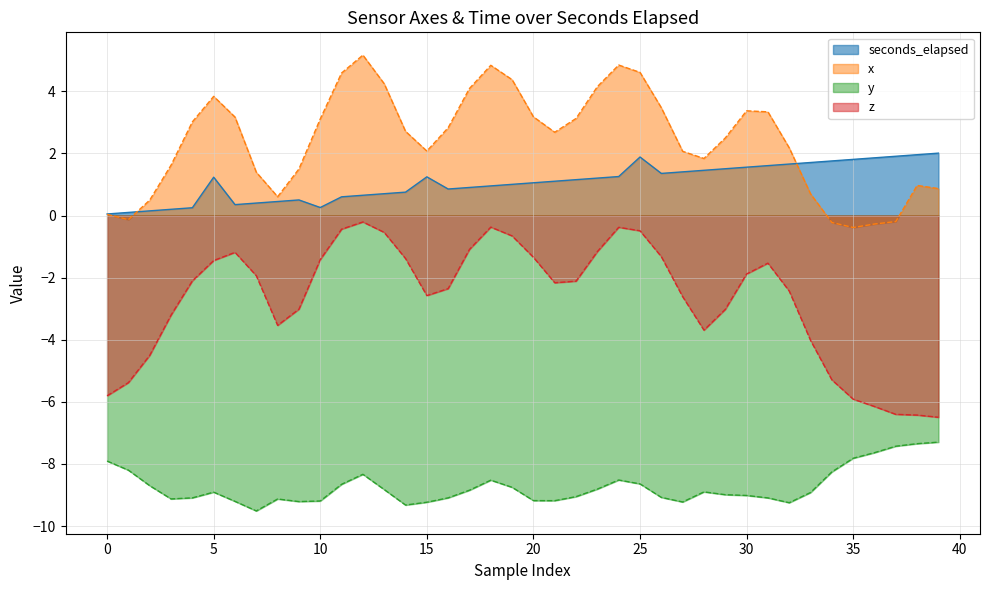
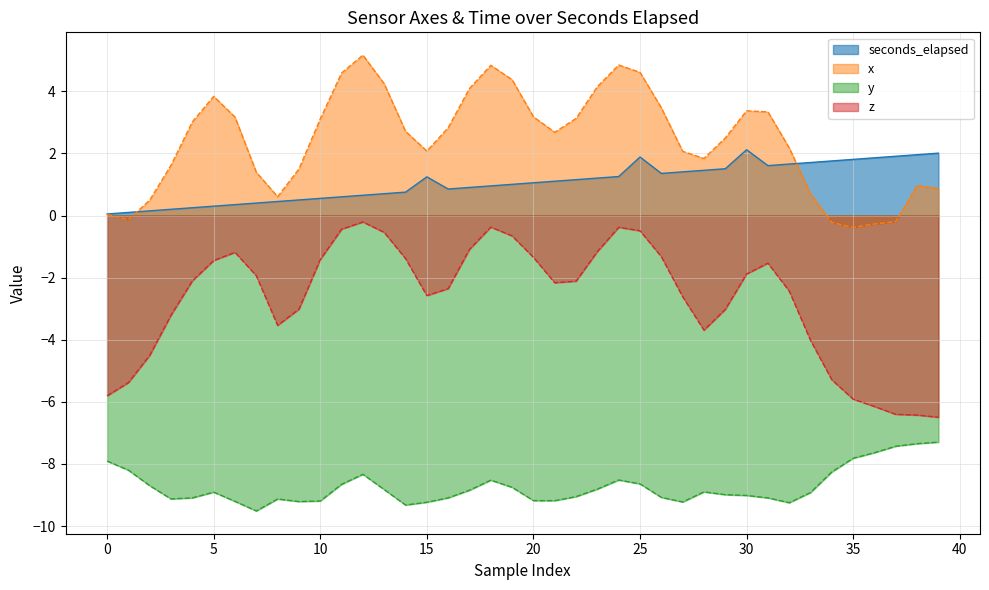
seconds_elapsed, 5: 1.2 -> 0.3
seconds_elapsed, 10: 0.3 -> 0.6
seconds_elapsed, 30: 1.6 -> 2.1
